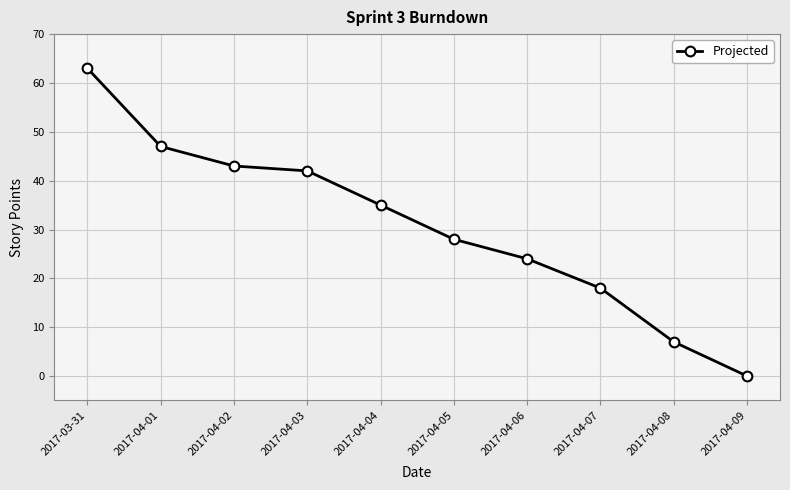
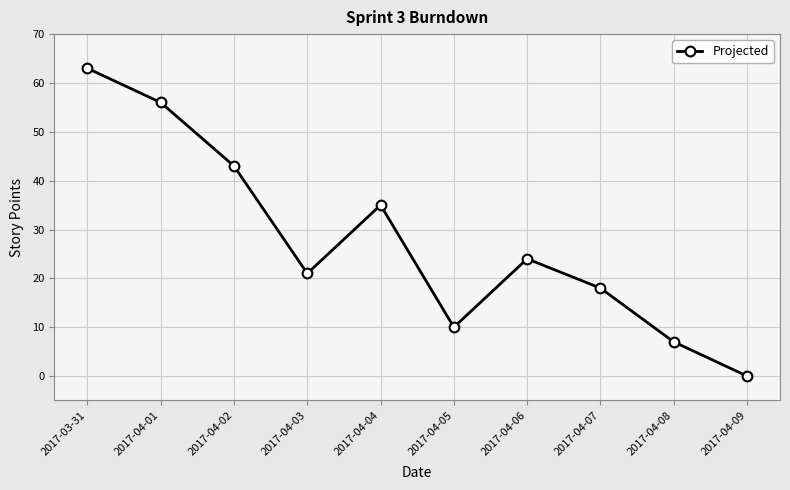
2017-04-01: 47 -> 56
2017-04-03: 42 -> 21
2017-04-05: 28 -> 10
